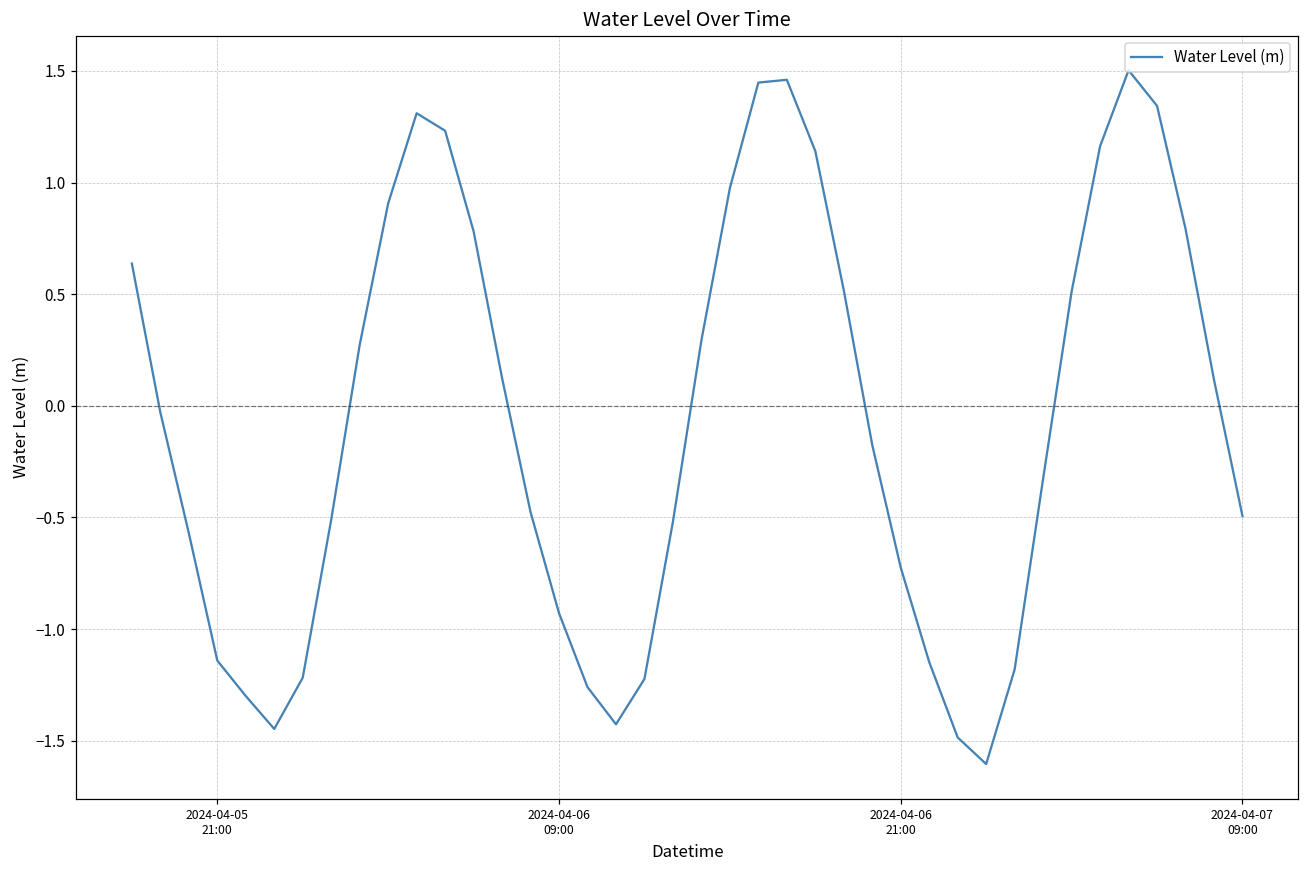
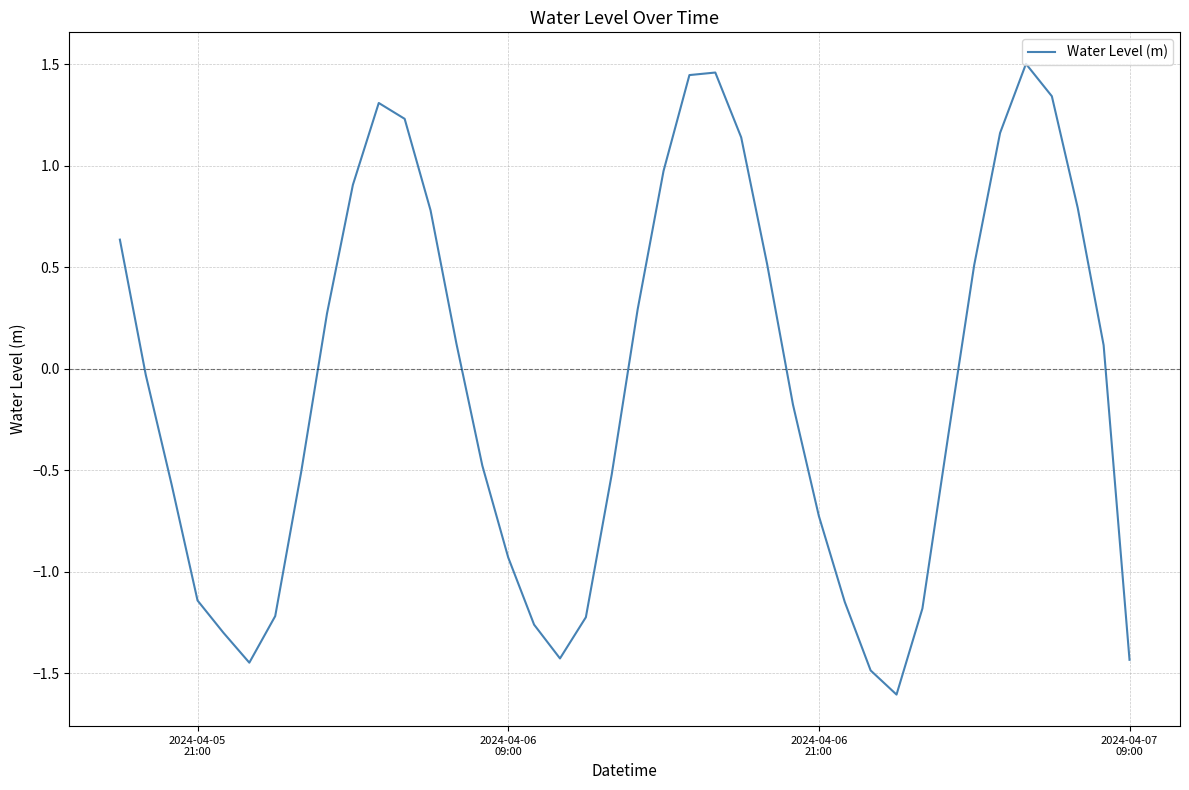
2024-04-07 09:00: -0.49 -> -1.43
